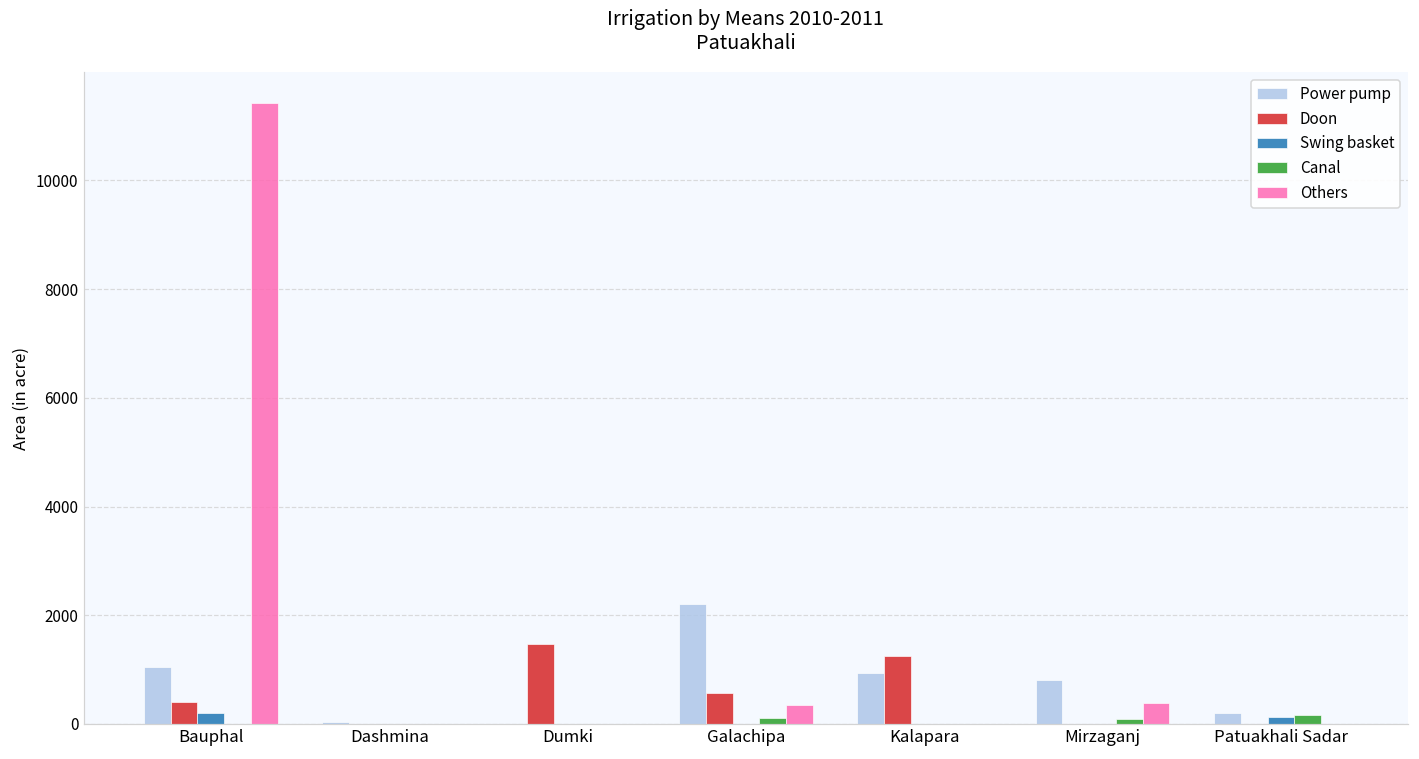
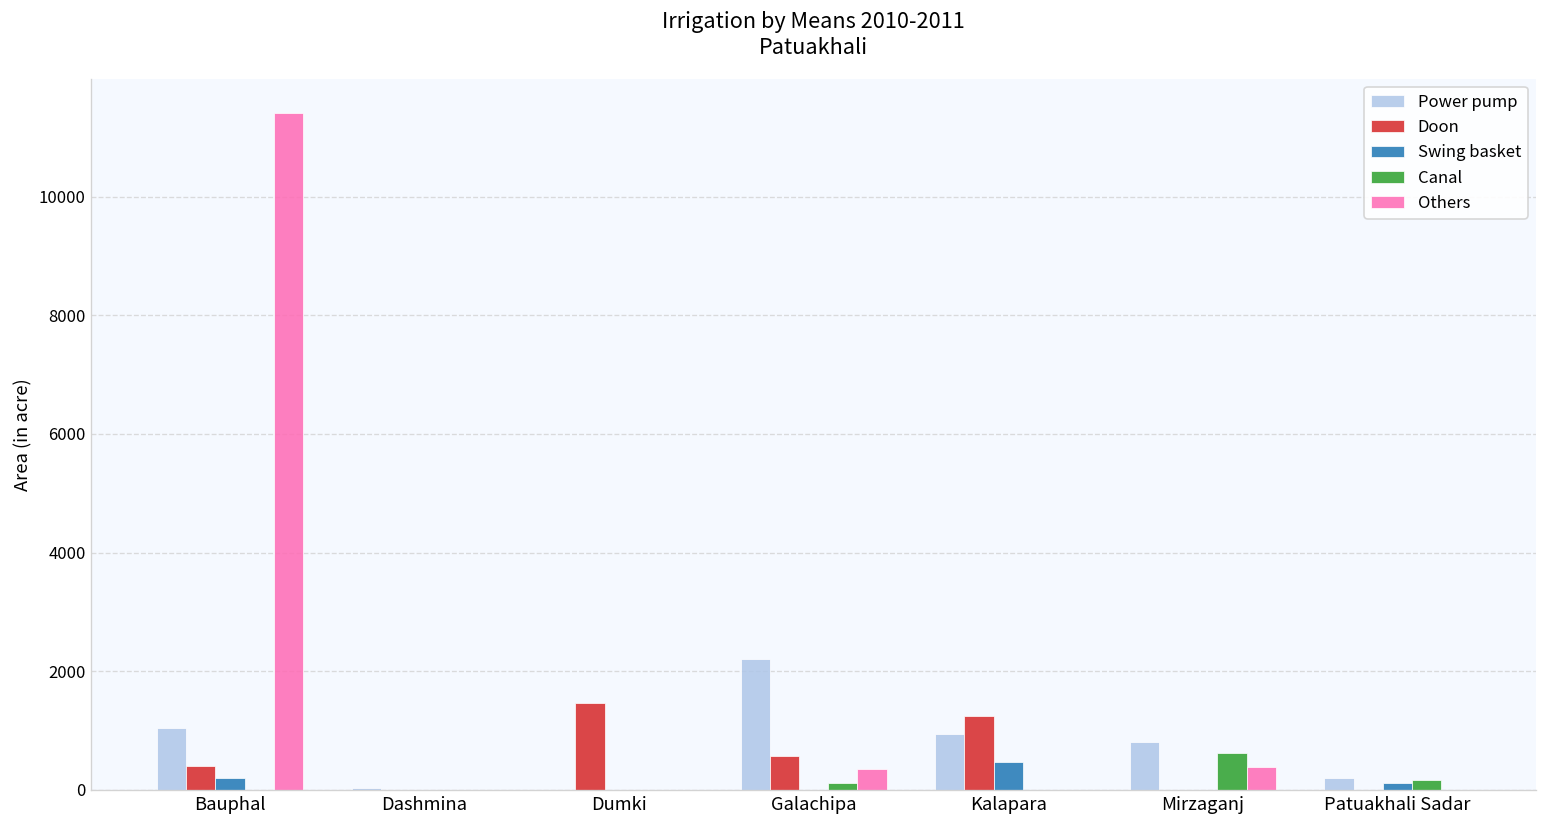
Swing basket, Kalapara: 0 -> 500
Canal, Mirzaganj: 100 -> 600
